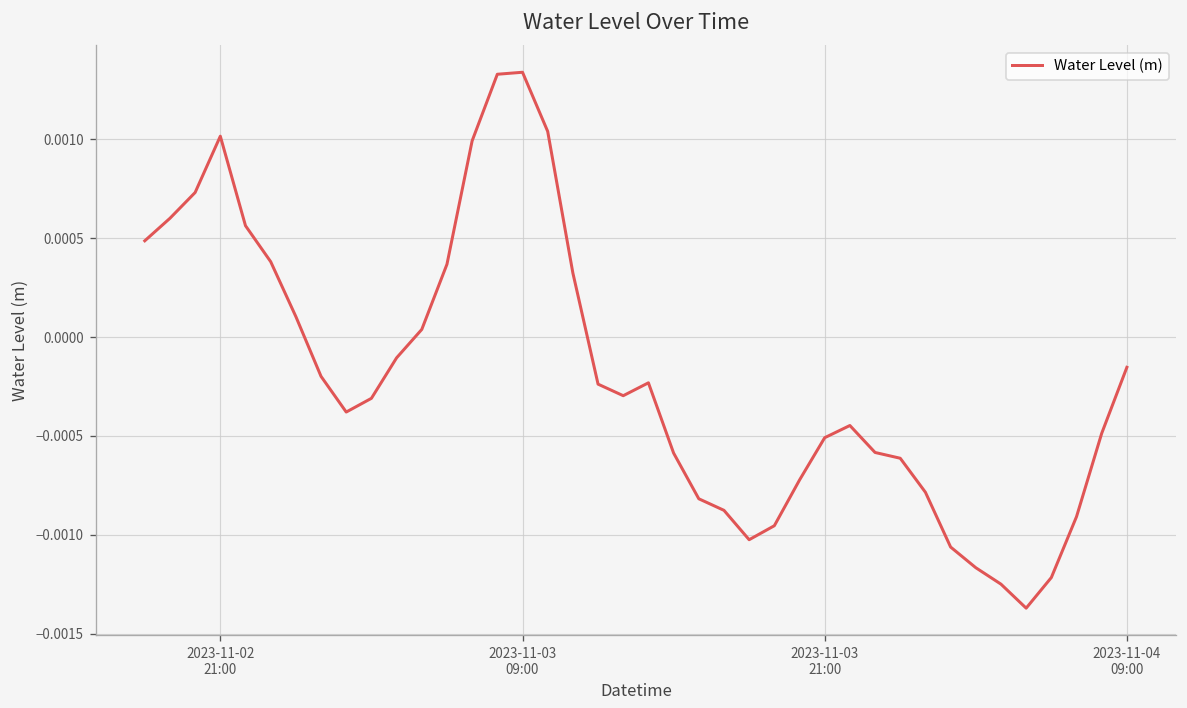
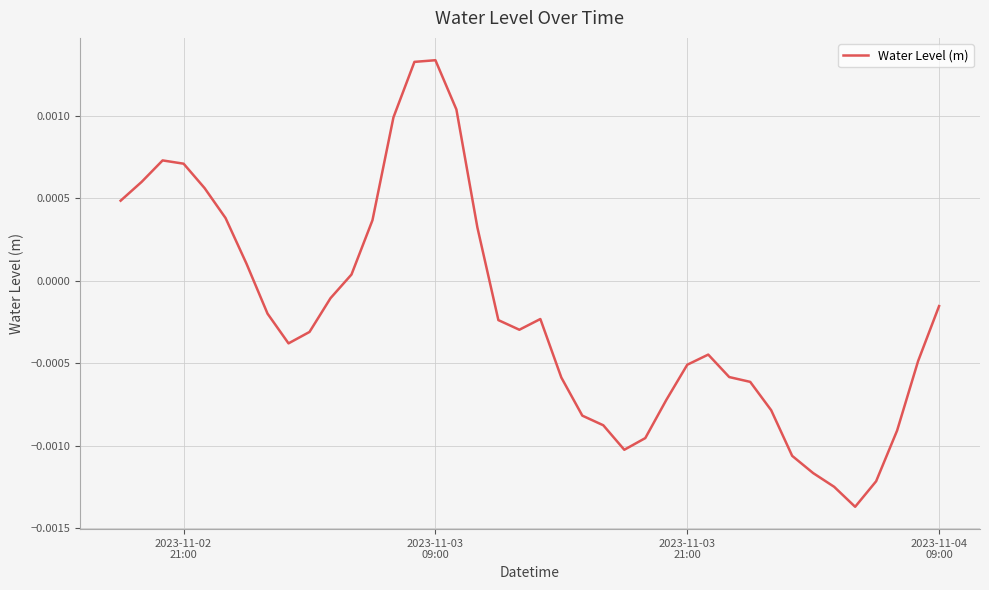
2023-11-02 21:00: 0.00101 -> 0.00071
